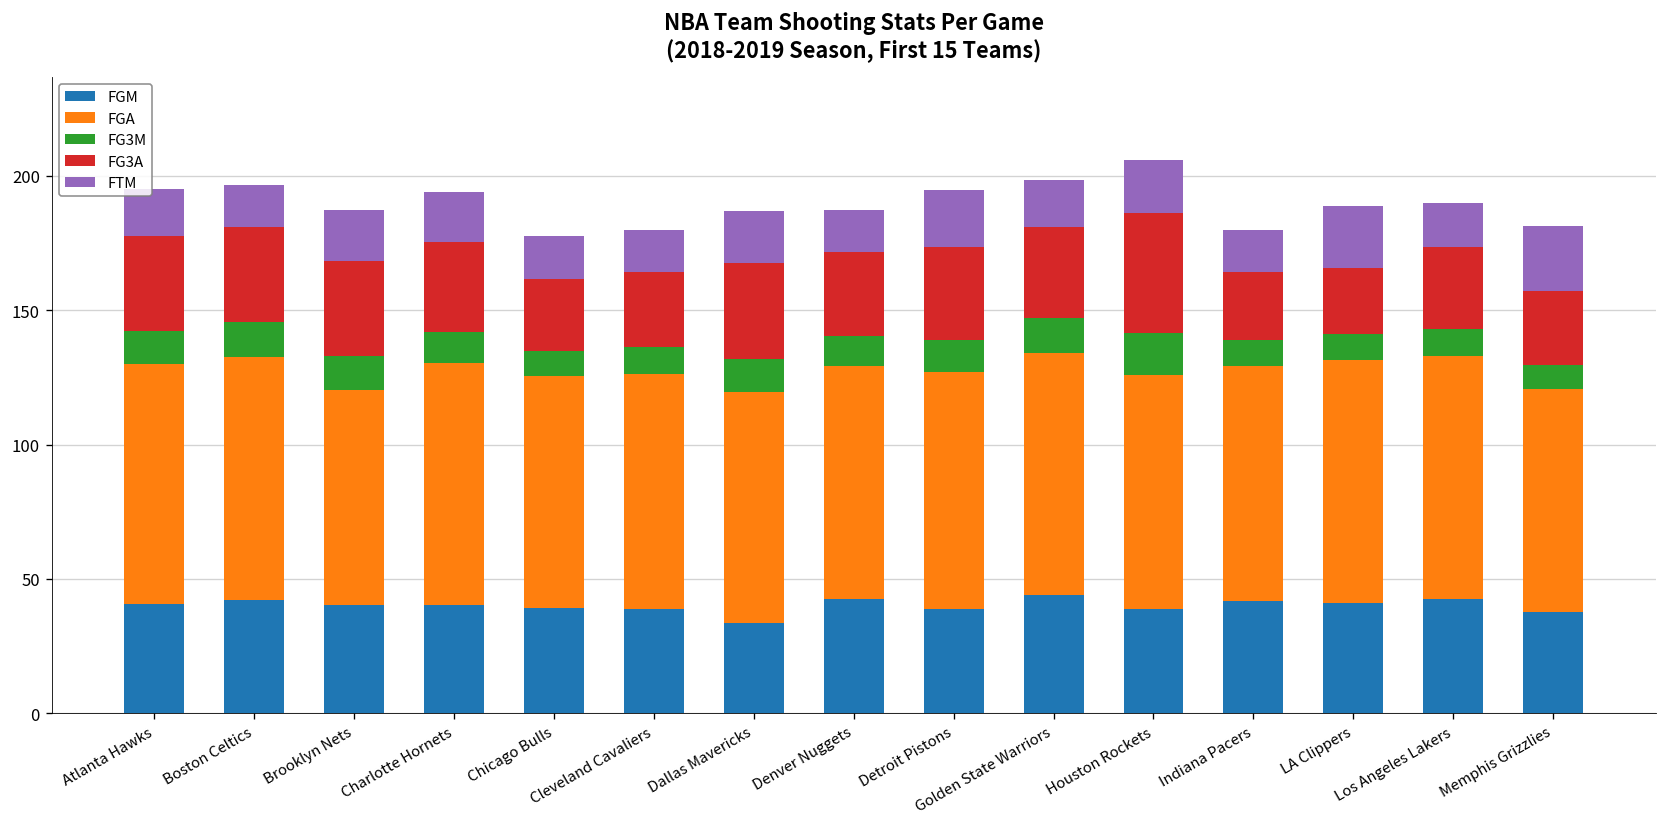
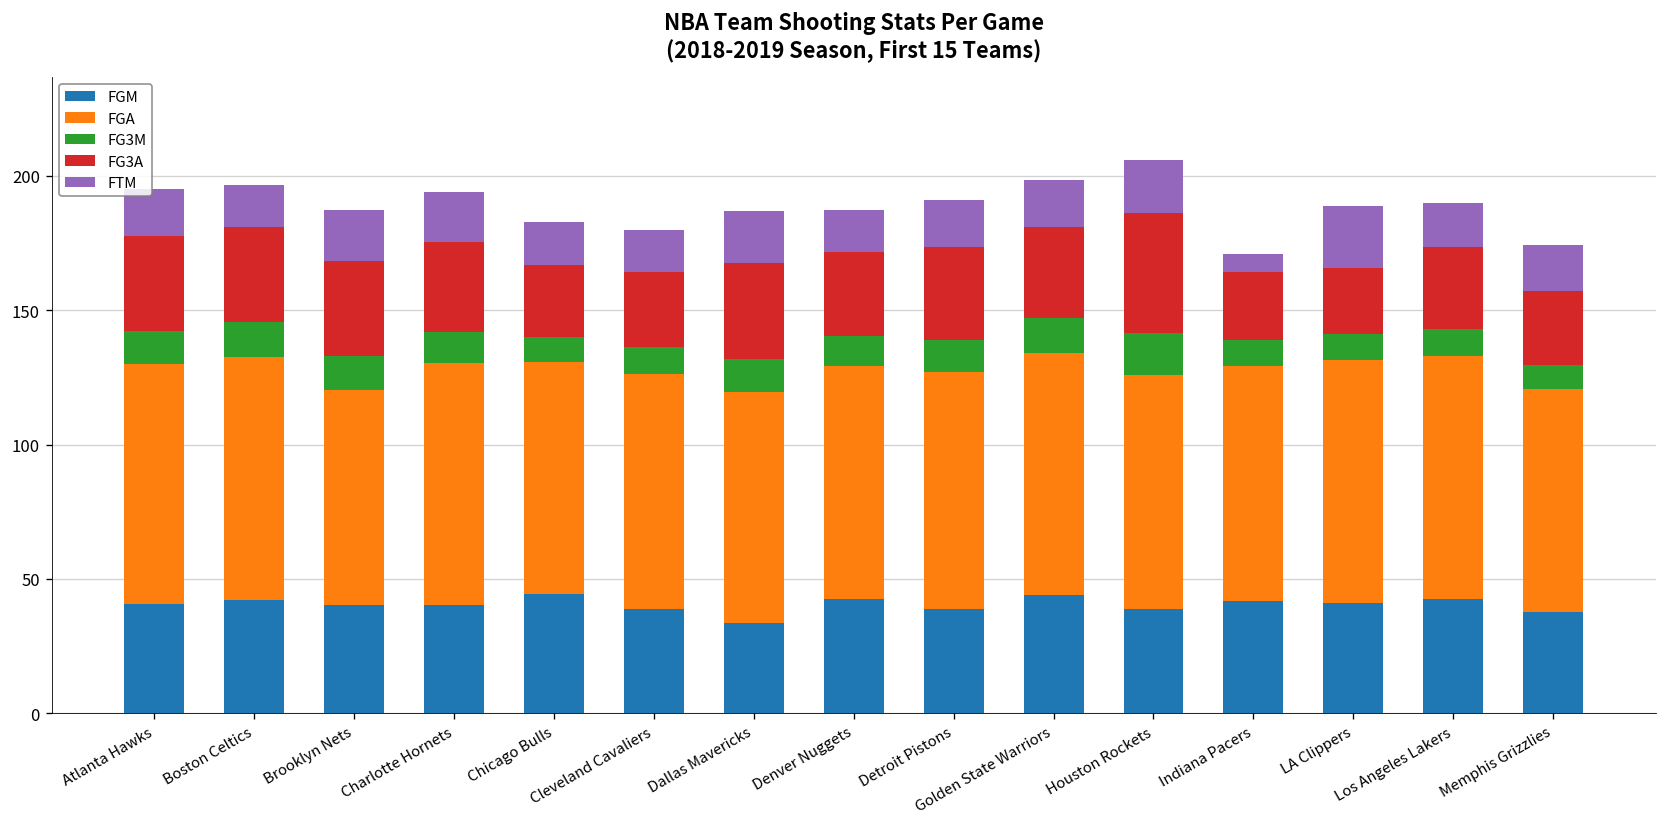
FGM, Chicago Bulls: 39 -> 44
FTM, Detroit Pistons: 21 -> 18
FTM, Indiana Pacers: 15 -> 7
FTM, Memphis Grizzlies: 24 -> 17
